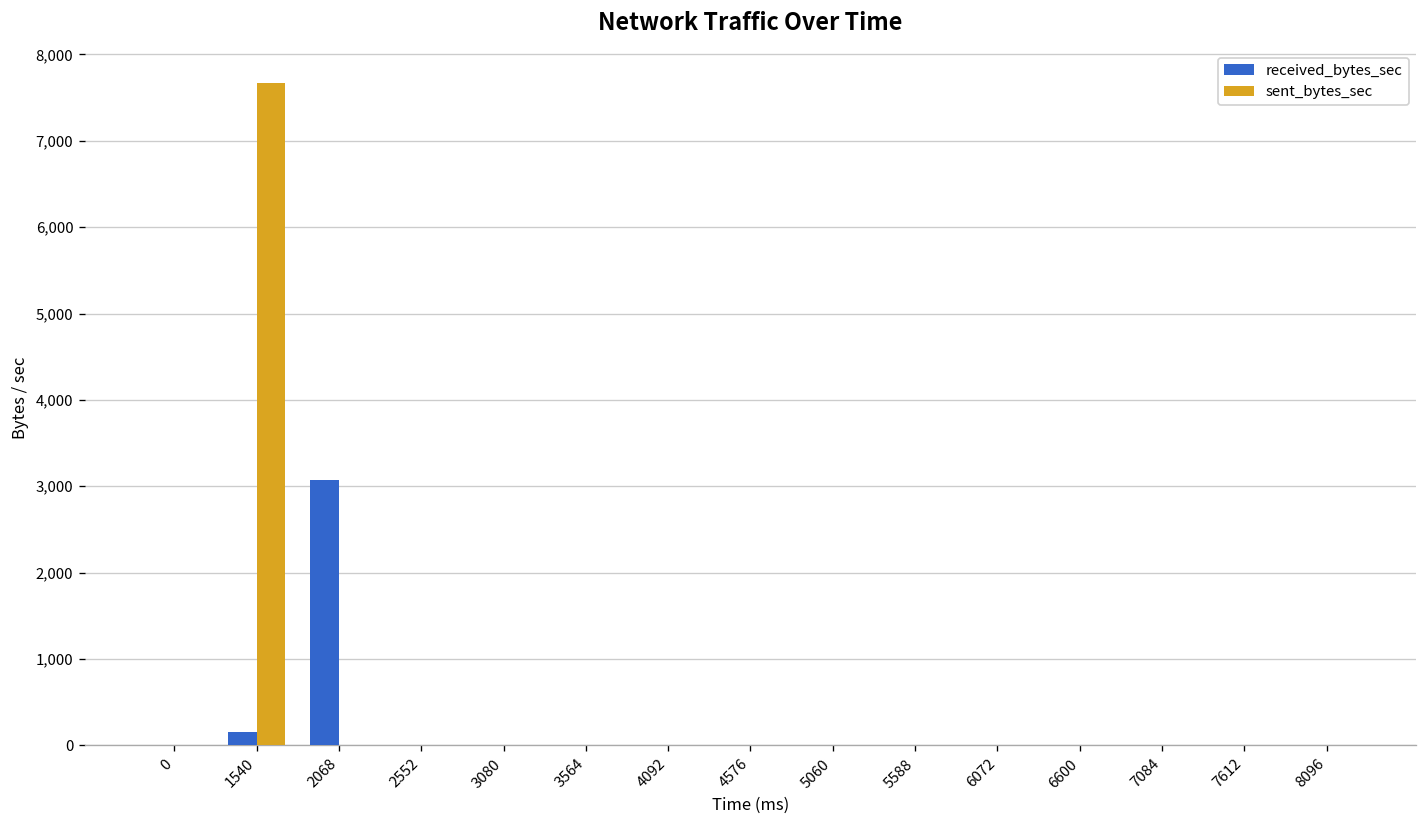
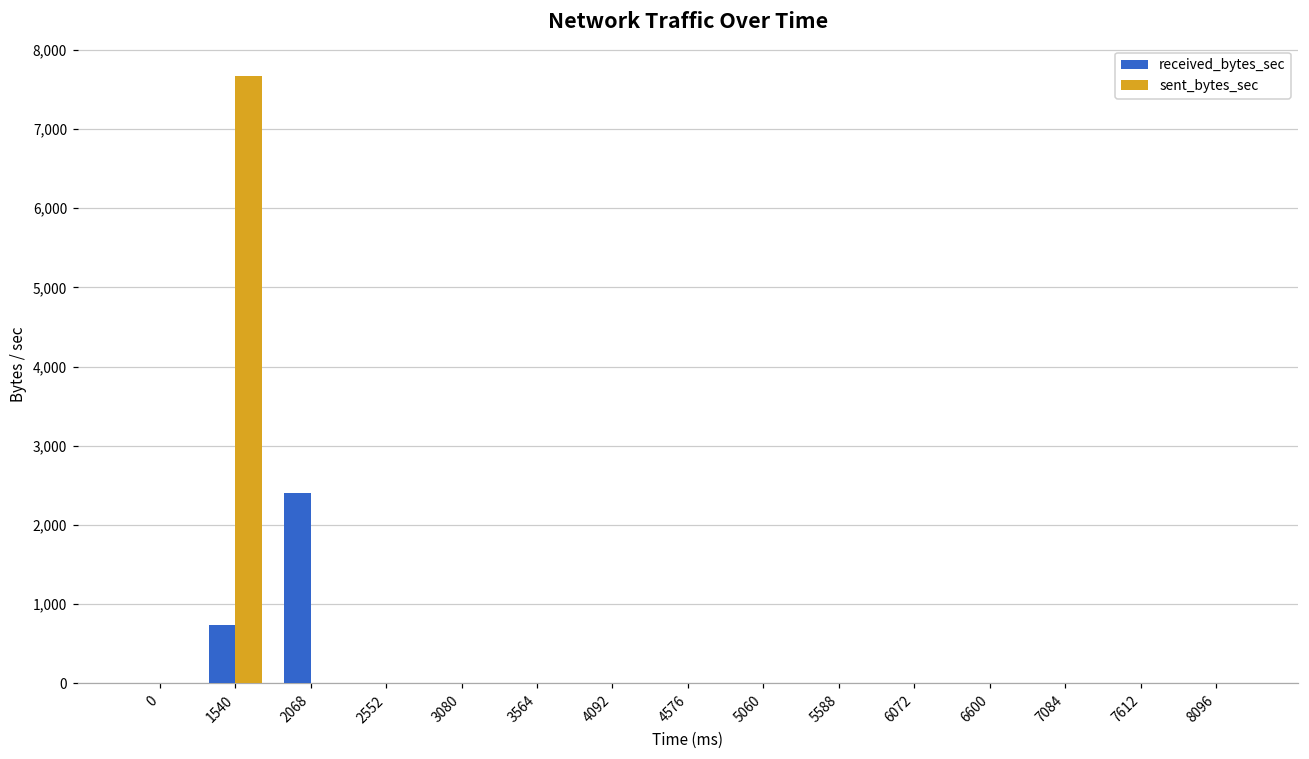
received_bytes_sec, 1540: 200 -> 700
received_bytes_sec, 2068: 3,100 -> 2,400
